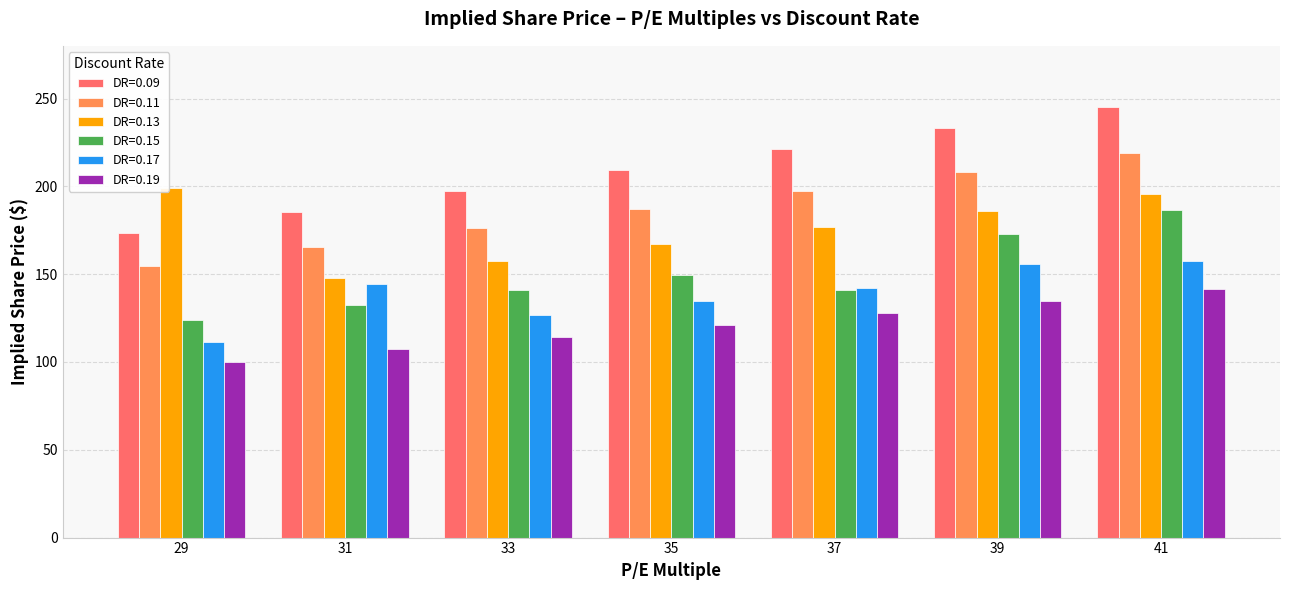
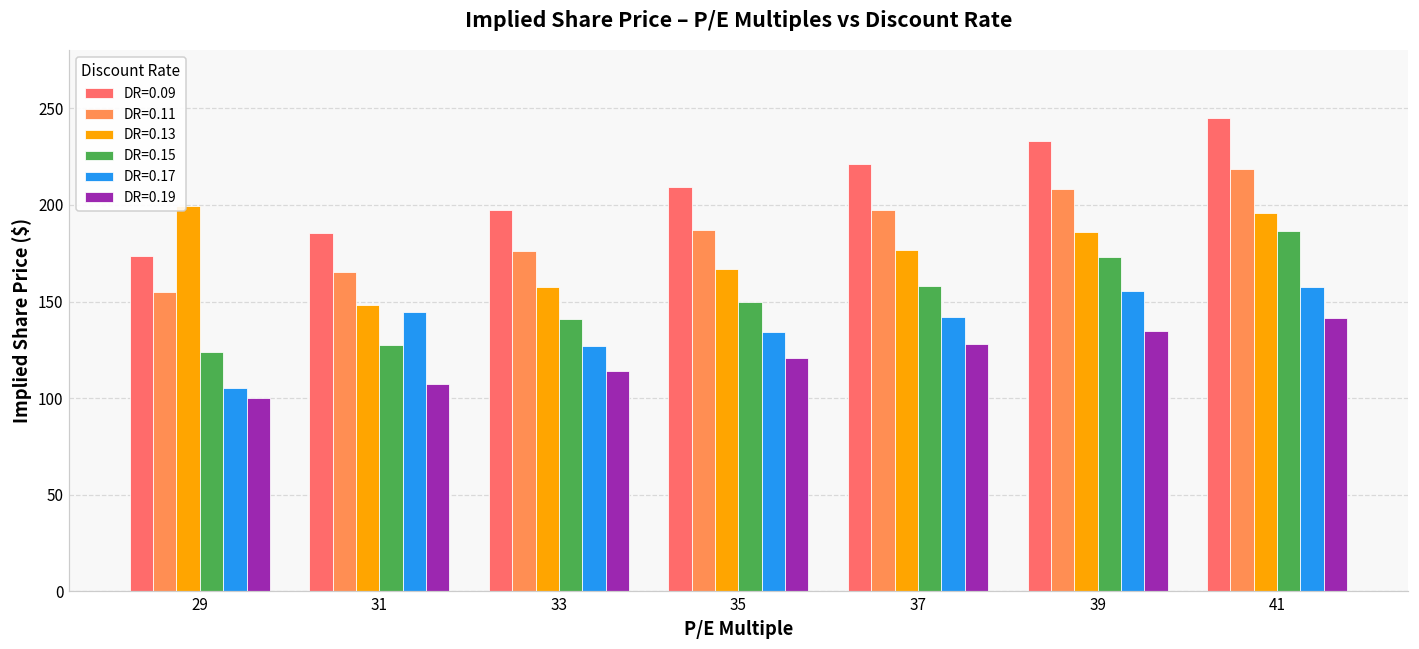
DR=0.17, 29: 111 -> 105
DR=0.15, 31: 133 -> 127
DR=0.15, 37: 141 -> 158
